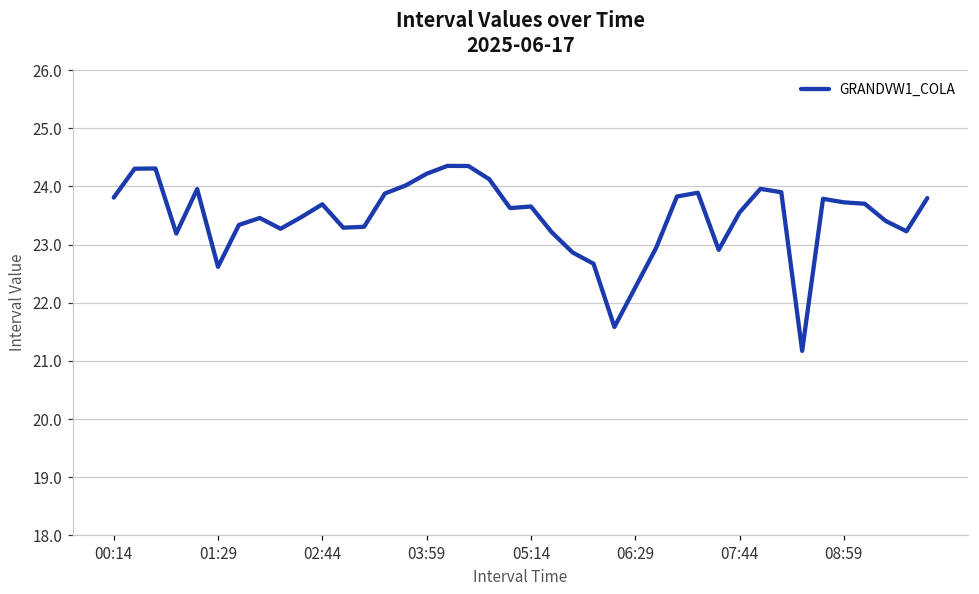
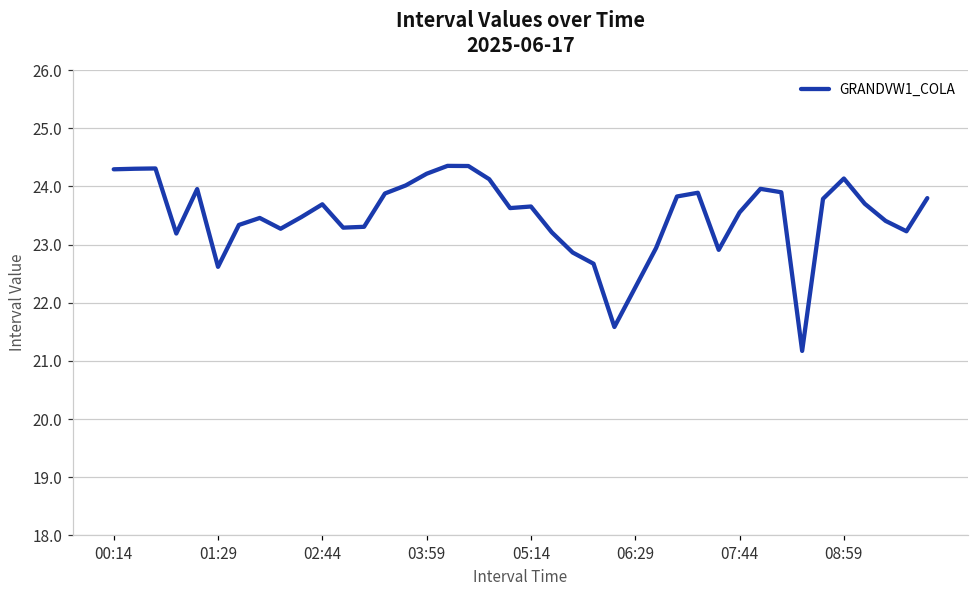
00:14: 23.8 -> 24.3
08:59: 23.7 -> 24.1
